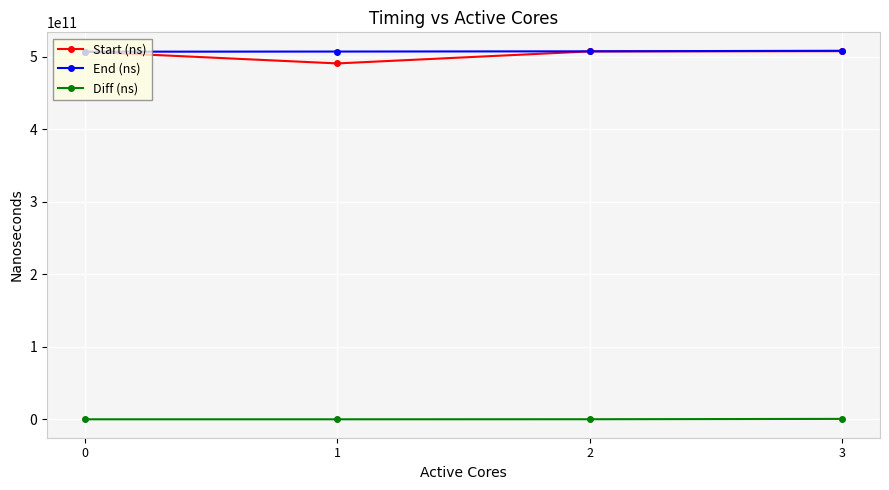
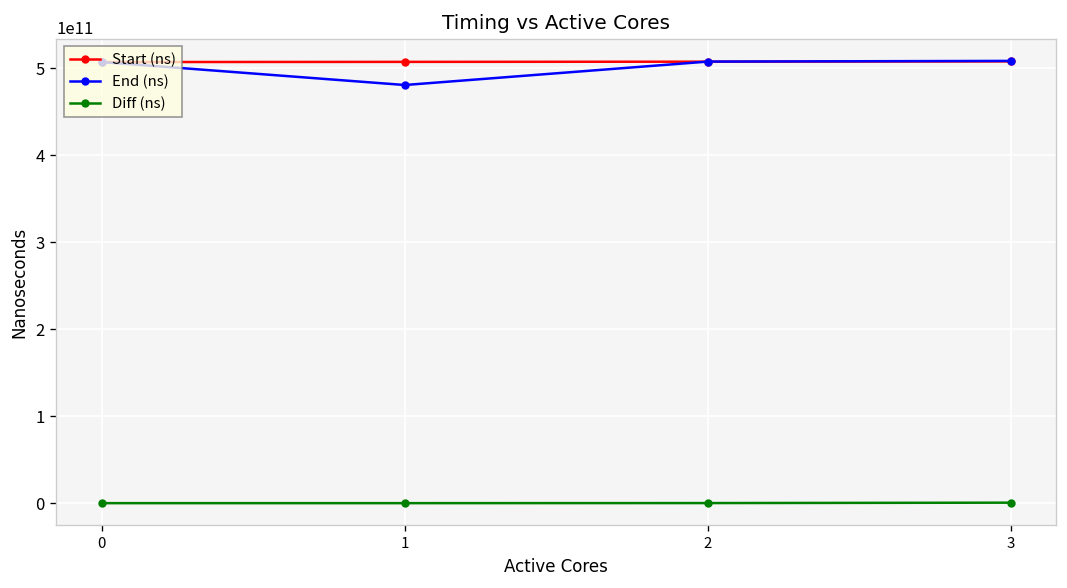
Start (ns), 1: 490000000000 -> 510000000000
End (ns), 1: 510000000000 -> 480000000000
